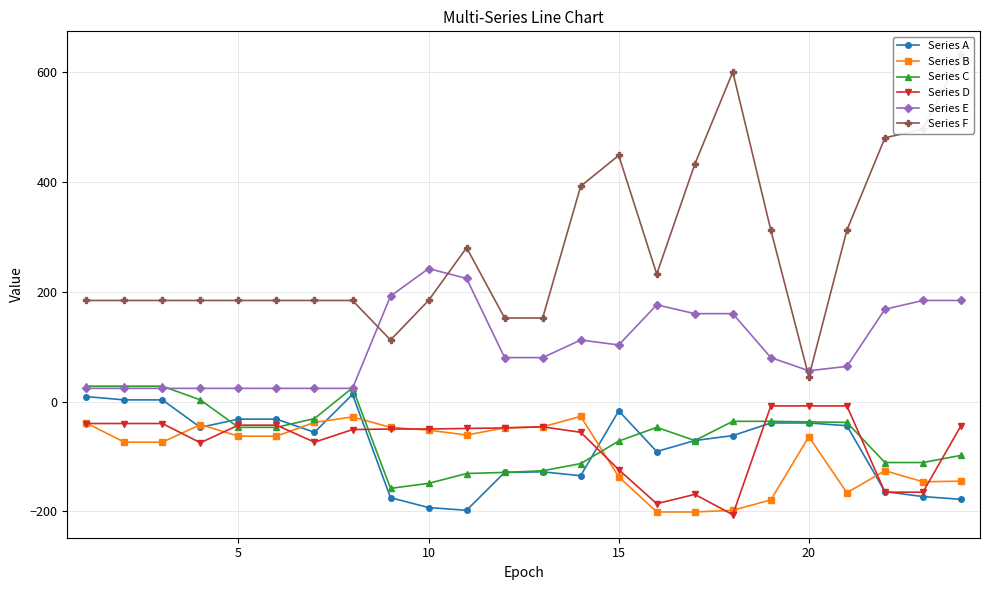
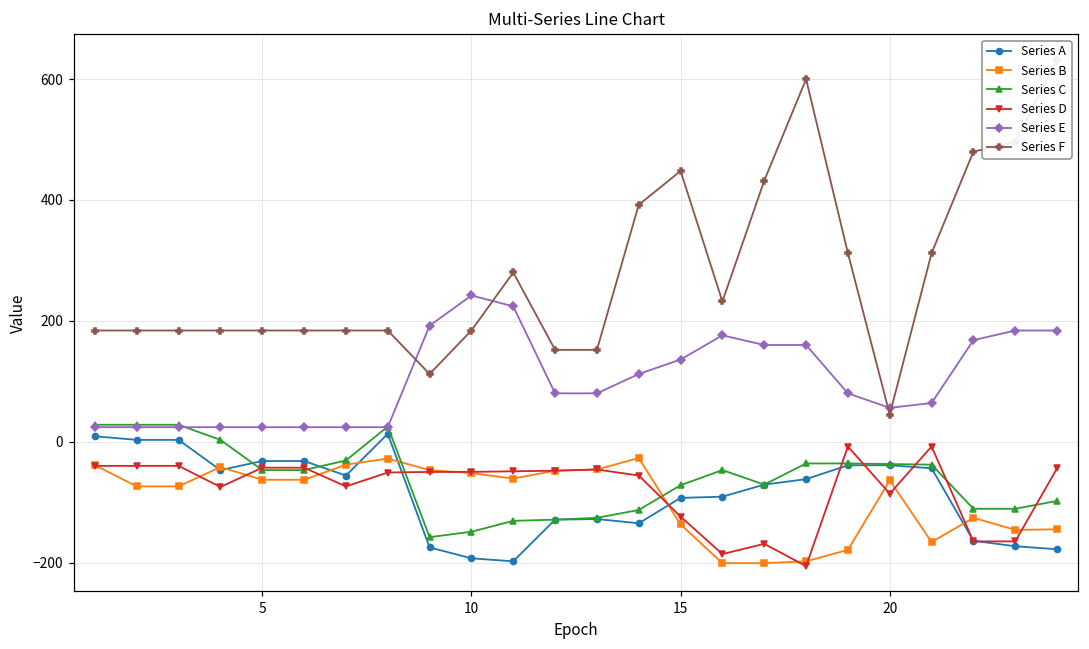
Series A, 15: -20 -> -90
Series E, 15: 100 -> 140
Series D, 20: -10 -> -90
